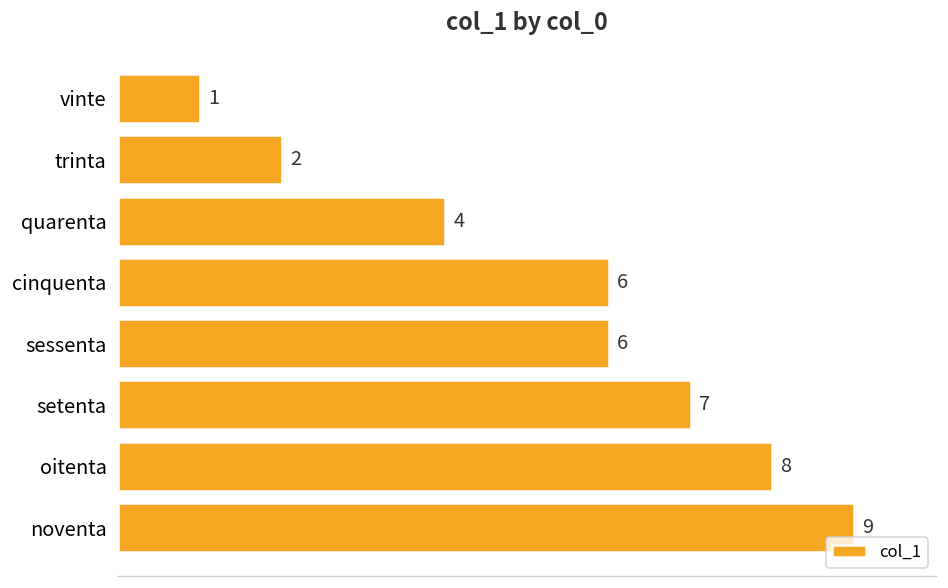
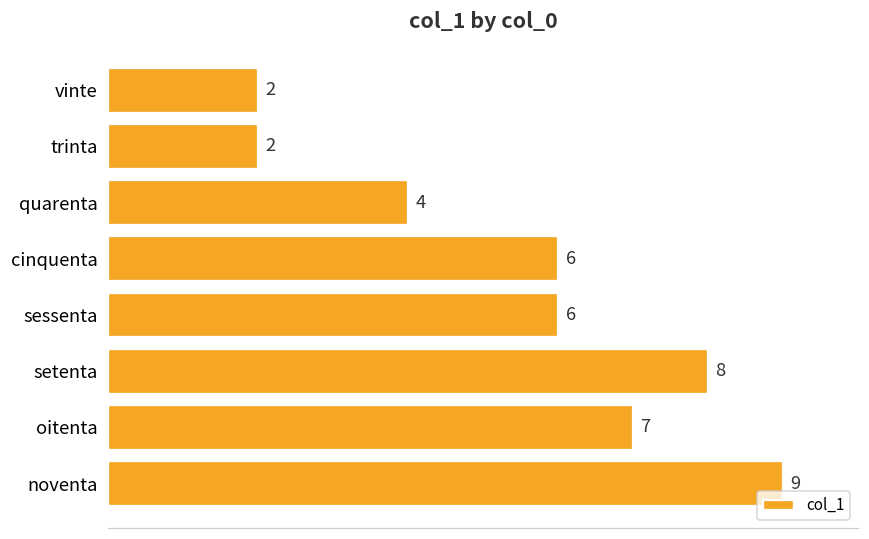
vinte: 1 -> 2
setenta: 7 -> 8
oitenta: 8 -> 7
